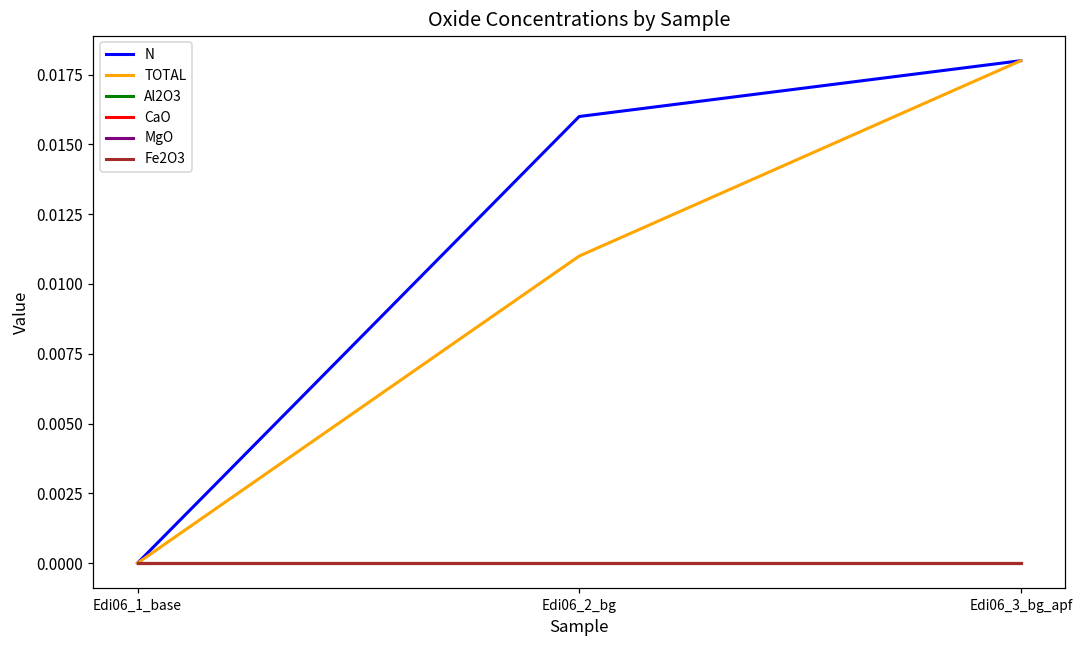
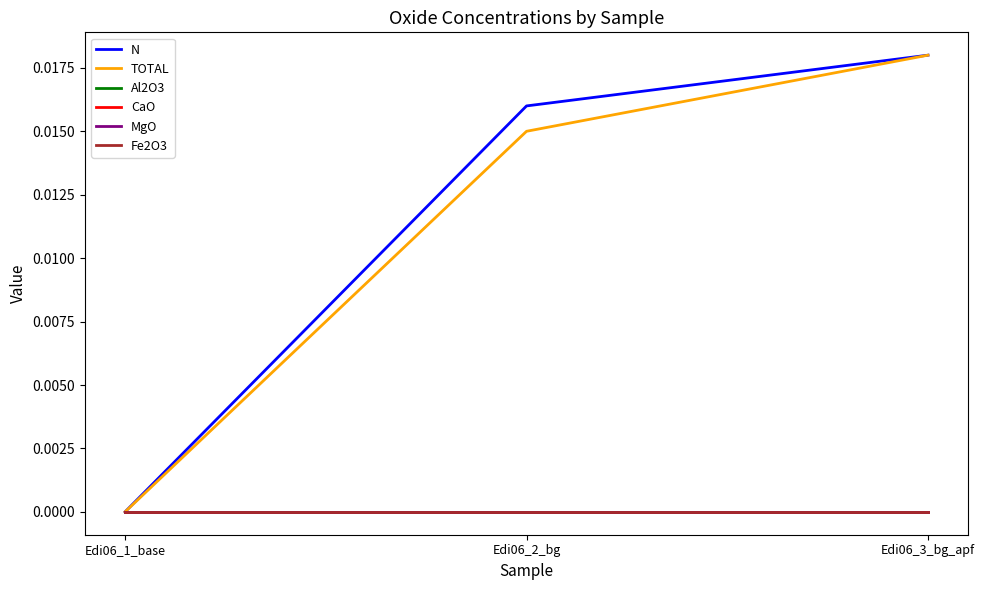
TOTAL, Edi06_2_bg: 0.011 -> 0.015
